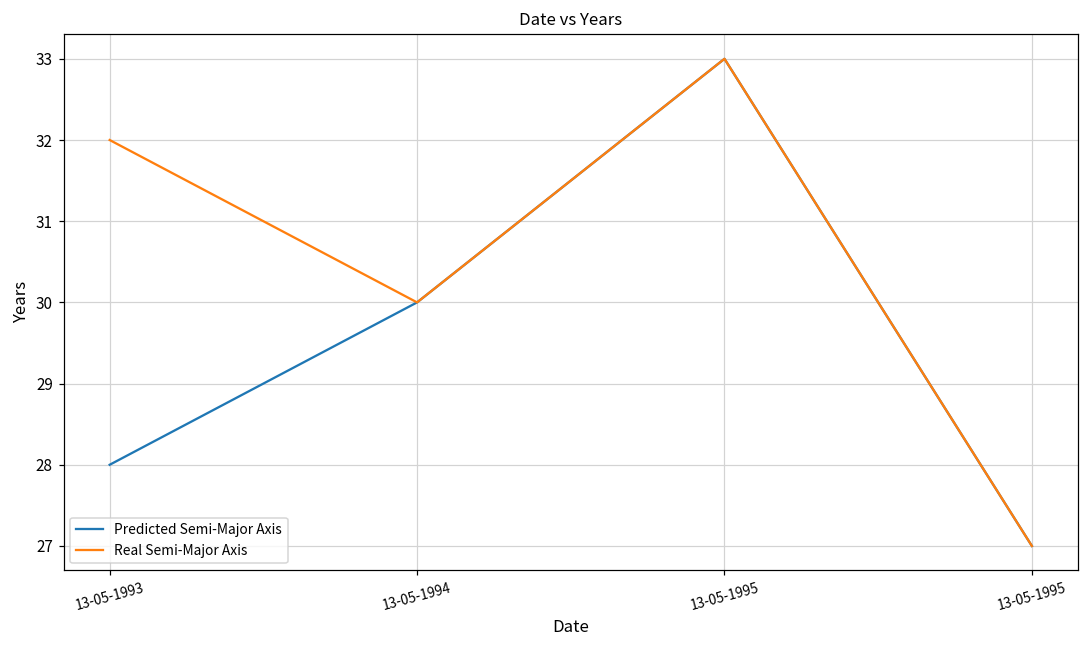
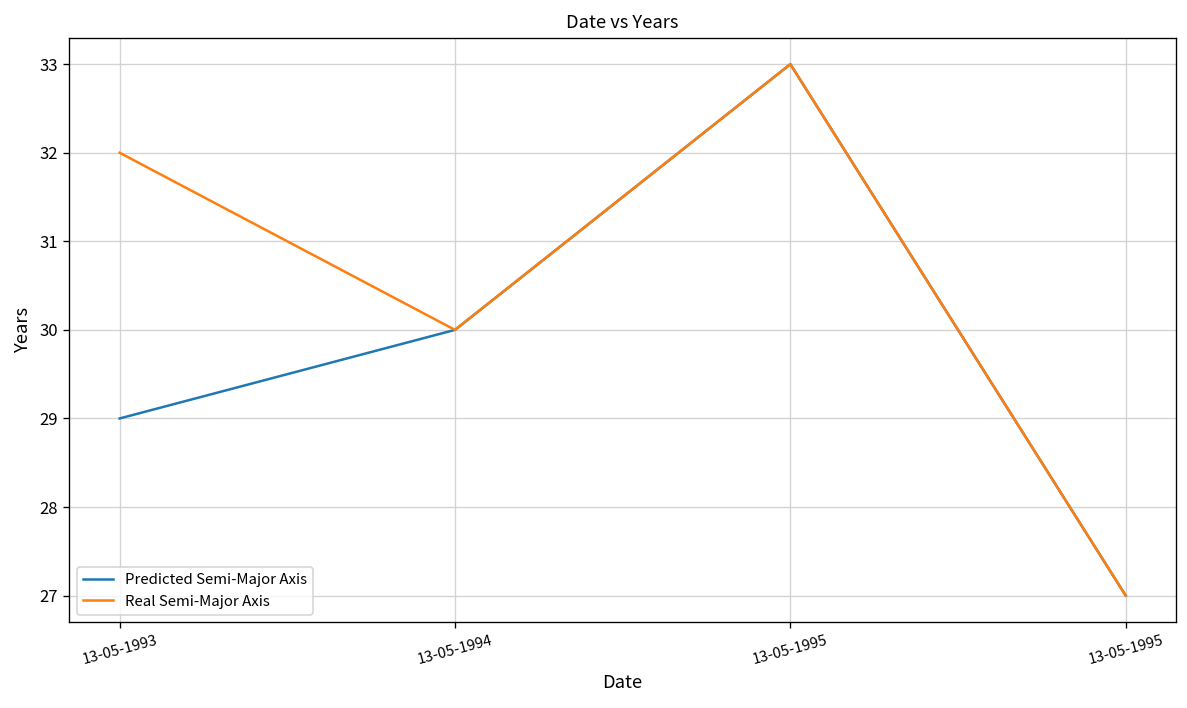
Predicted Semi-Major Axis, 13-05-1993: 28 -> 29
